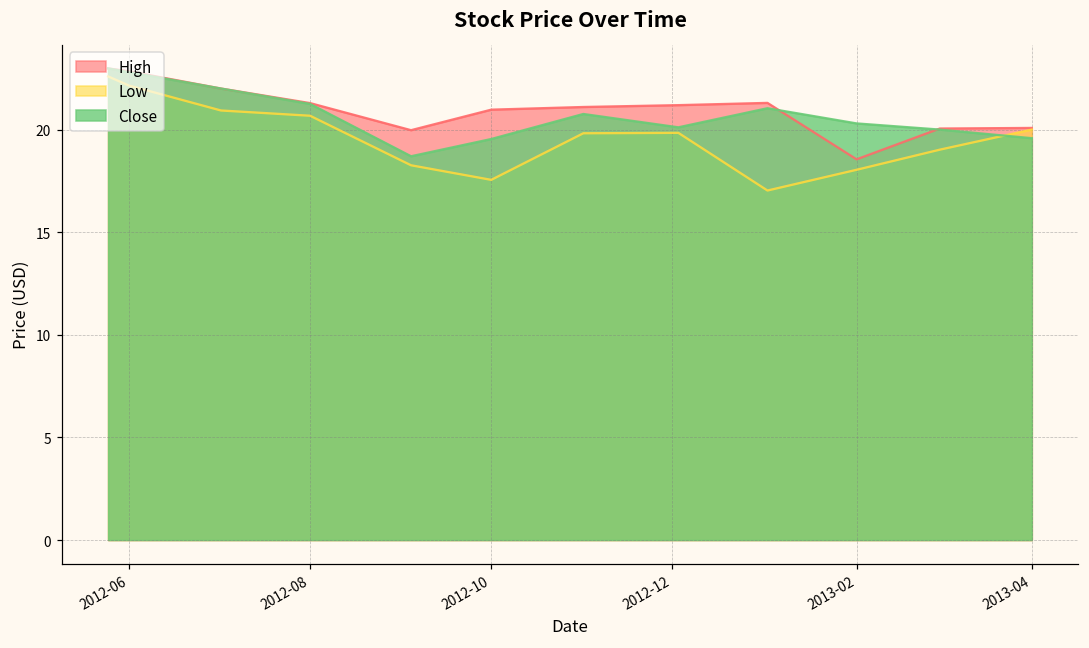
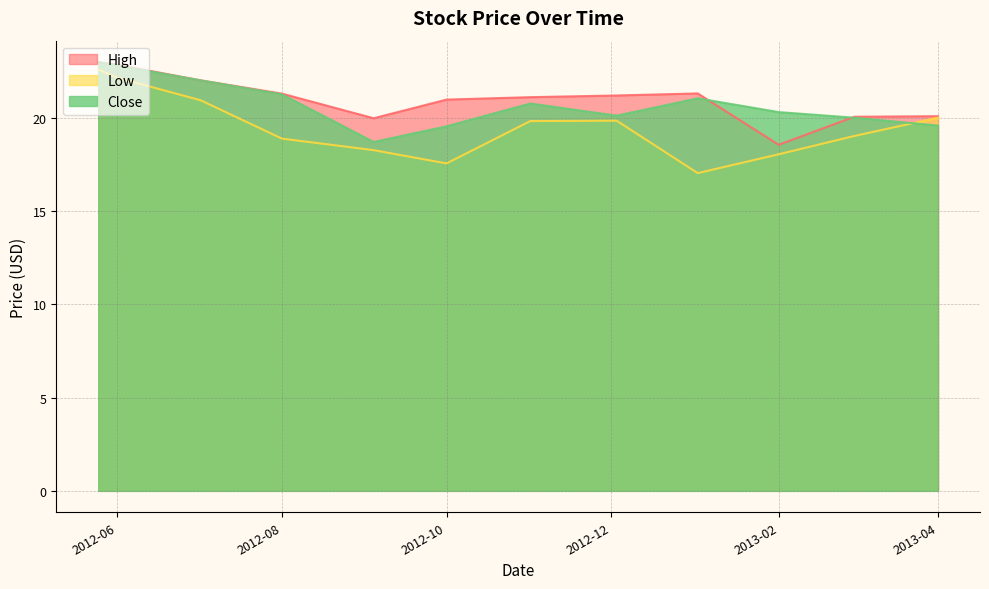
Low, 2012-08: 20.7 -> 18.9
